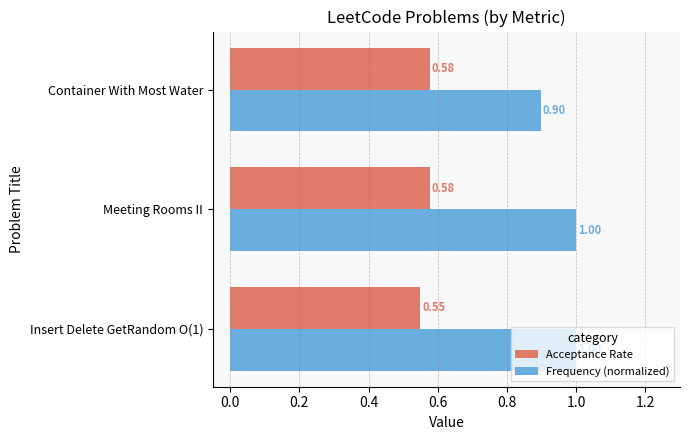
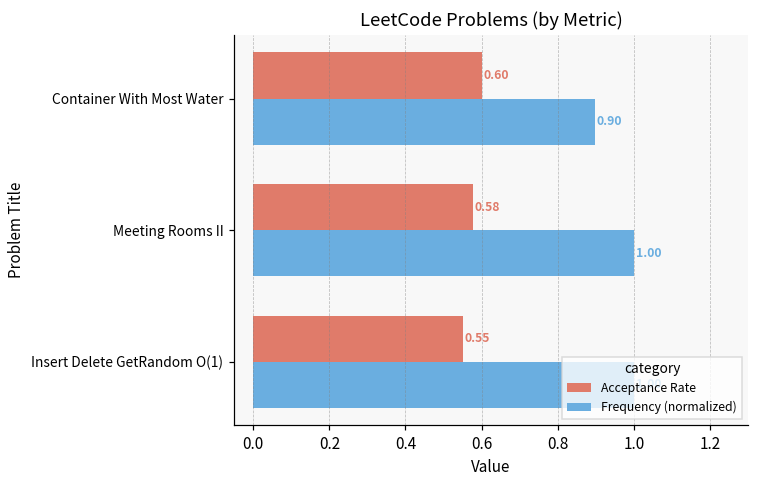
Acceptance Rate, Container With Most Water: 0.58 -> 0.60
